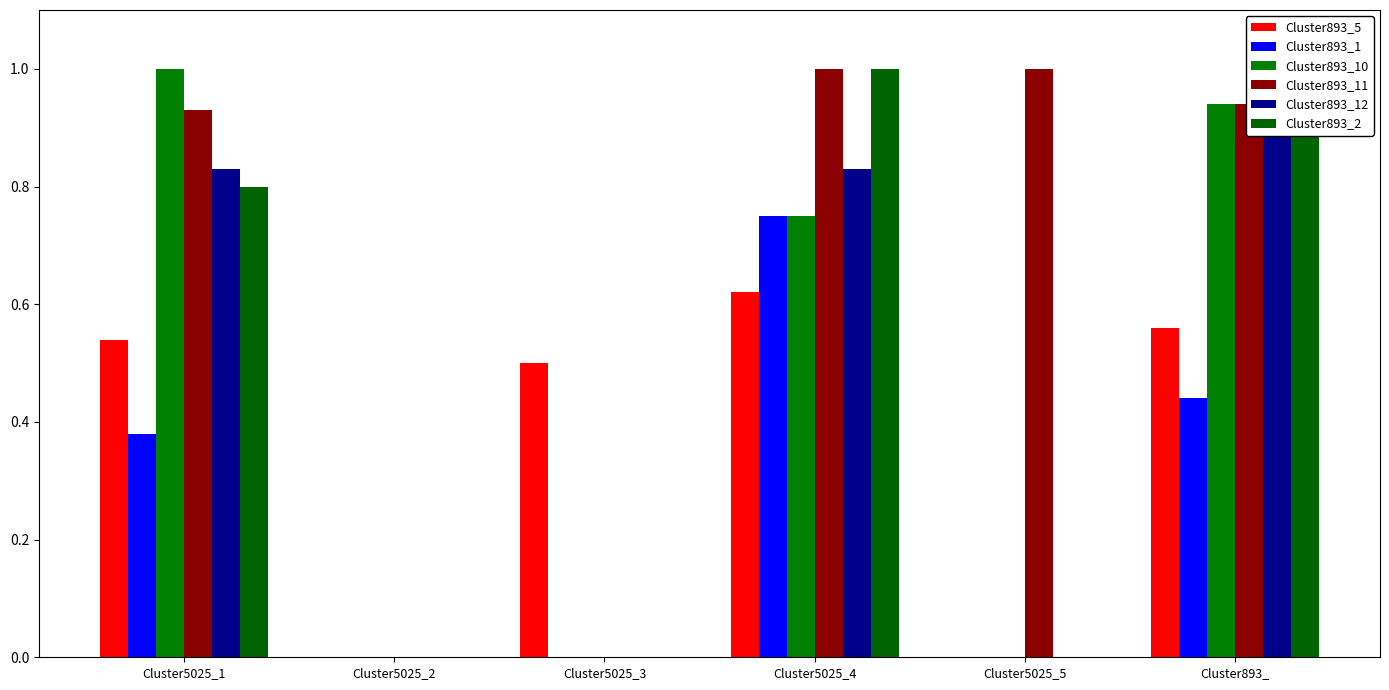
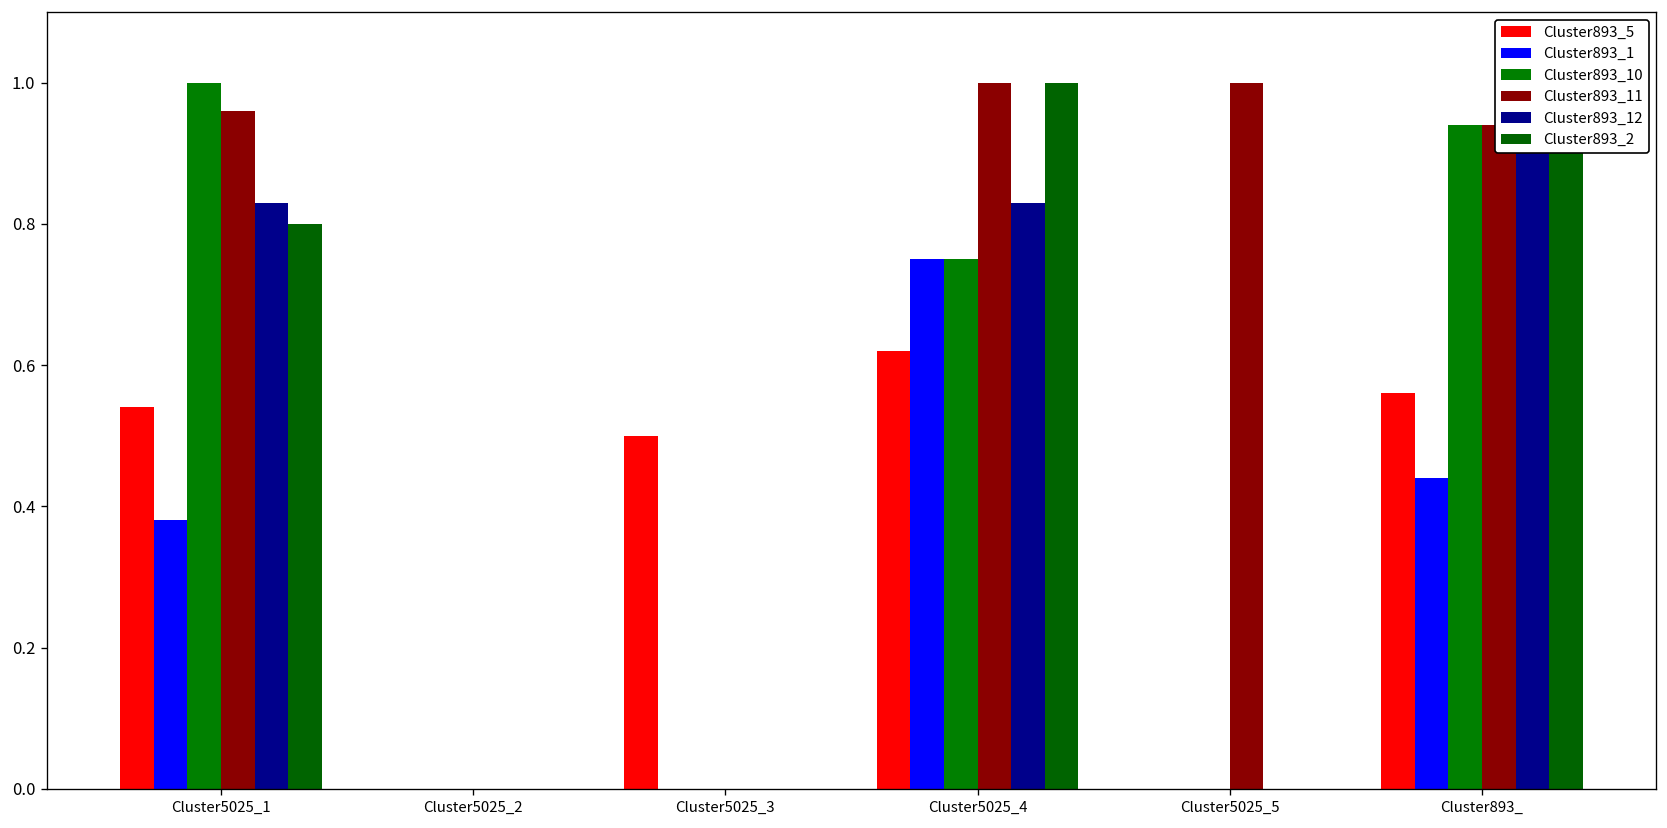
Cluster893_11, Cluster5025_1: 0.93 -> 0.96
